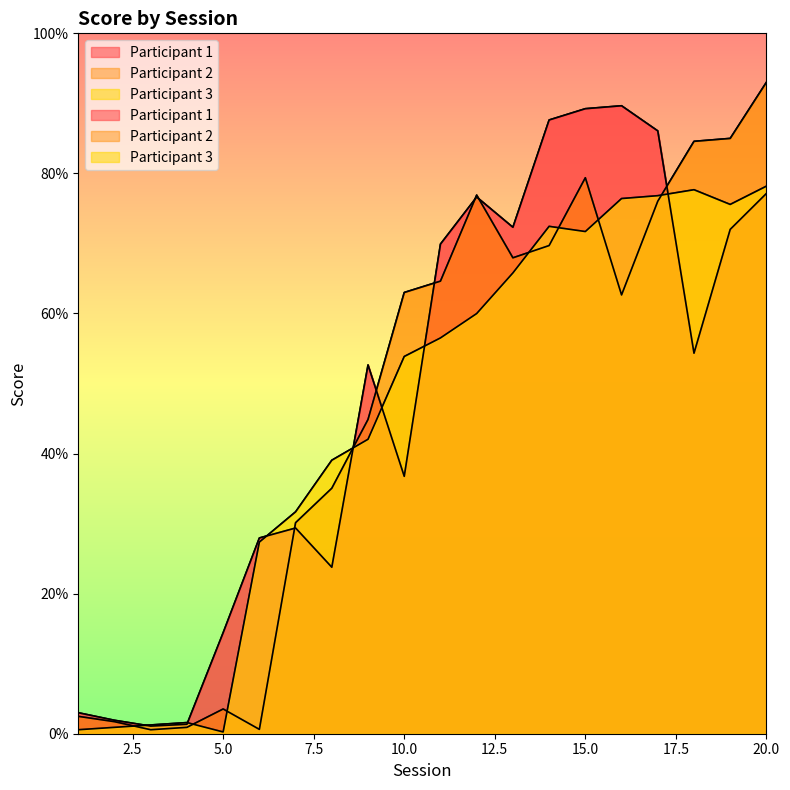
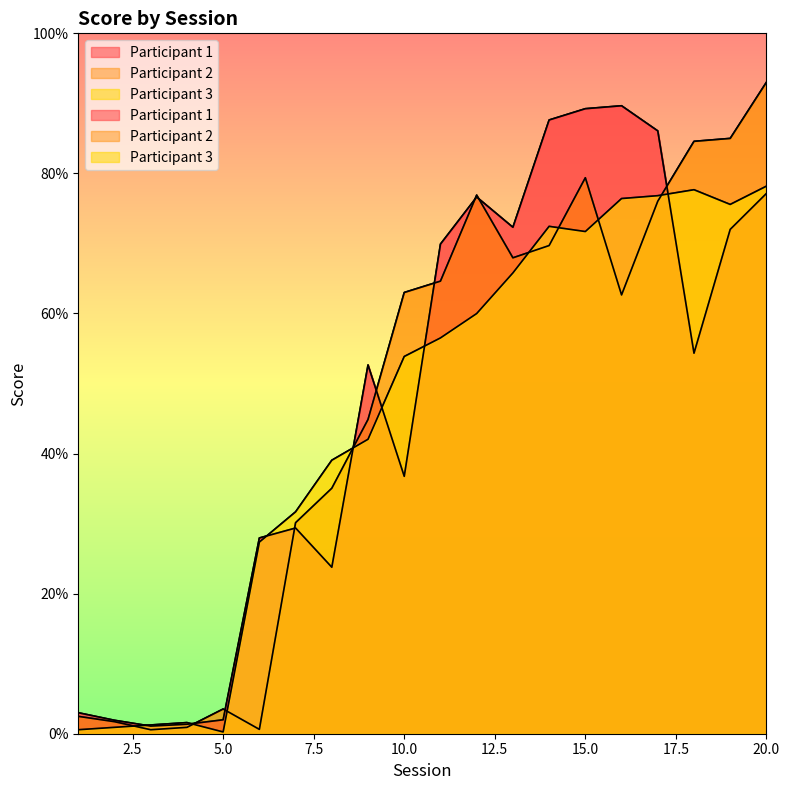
Participant 1, 5.0: 14% -> 2%
